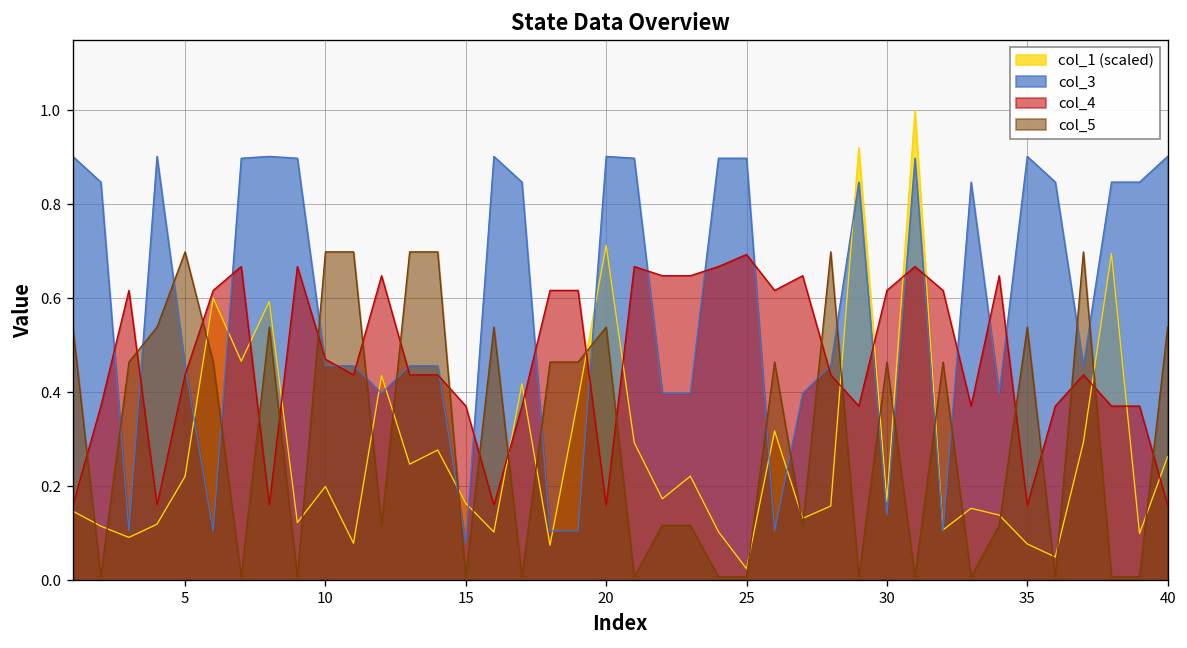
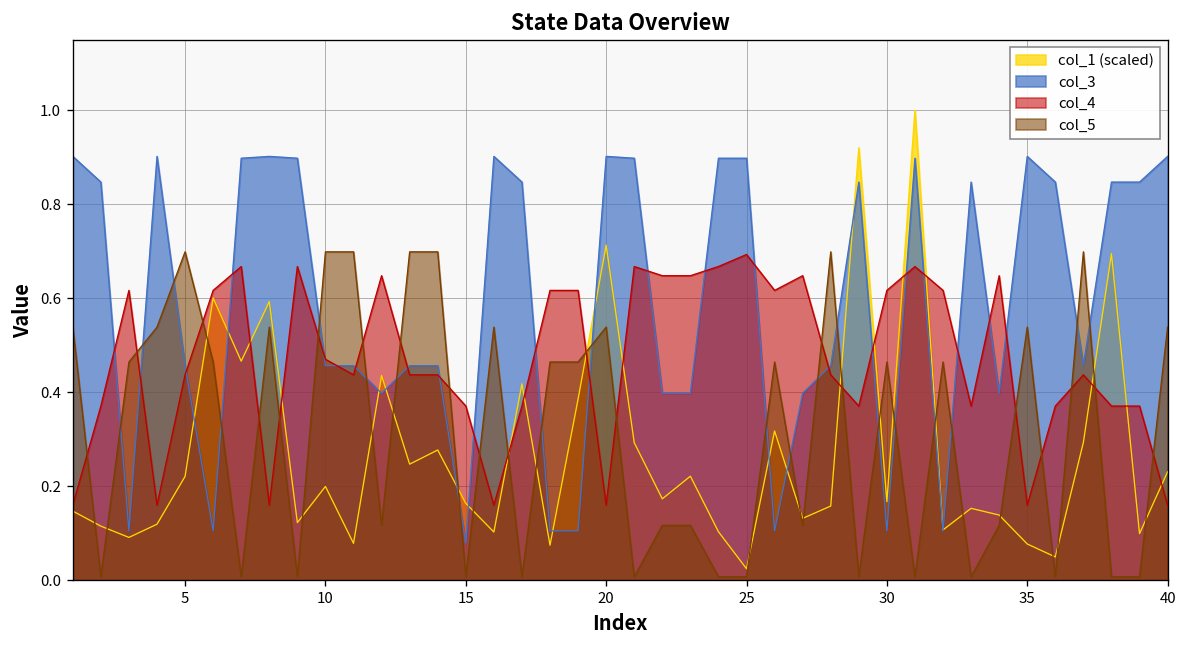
col_3, 30: 0.14 -> 0.11
col_1 (scaled), 40: 0.26 -> 0.23
